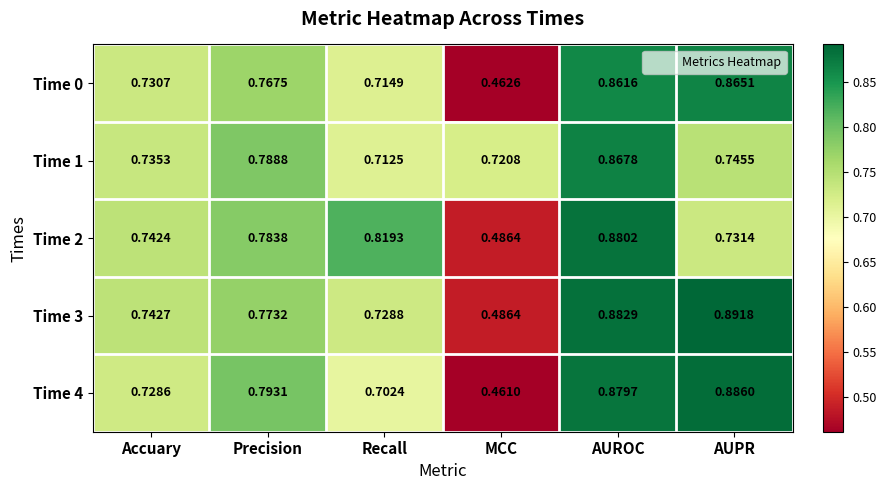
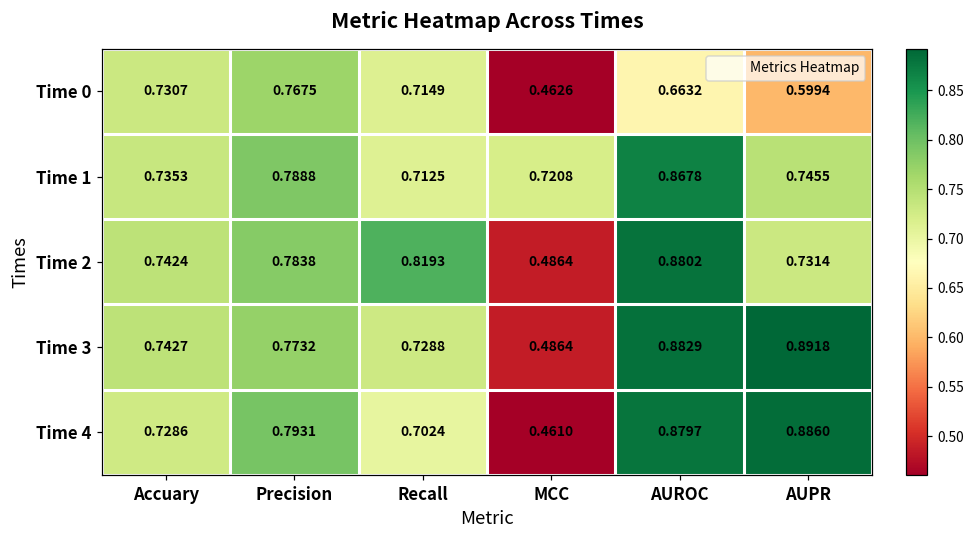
Time 0, AUROC: 0.8616 -> 0.6632
Time 0, AUPR: 0.8651 -> 0.5994
